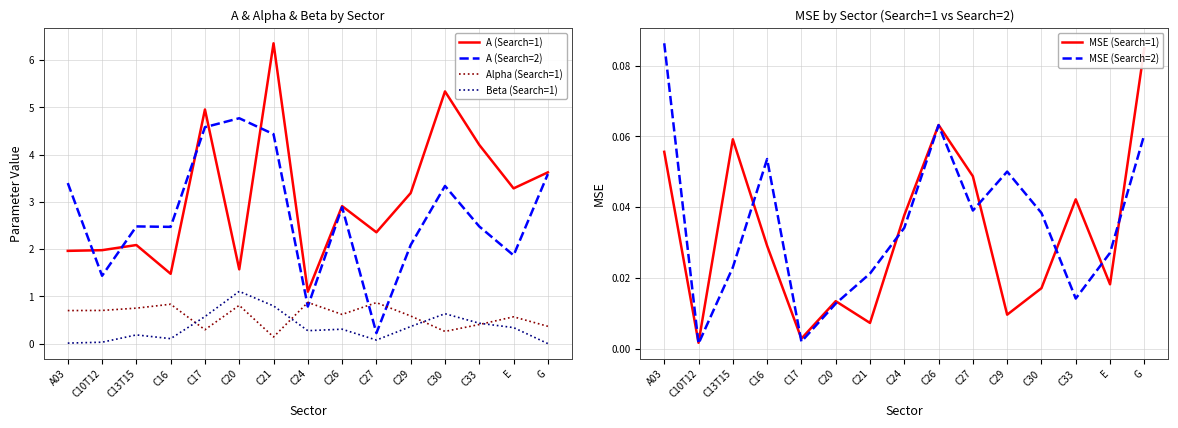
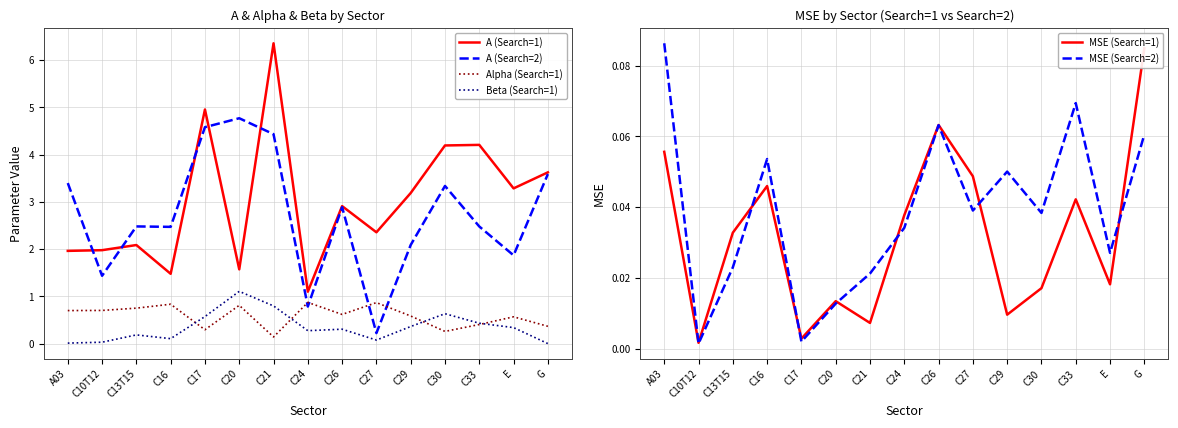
A & Alpha & Beta by Sector, A (Search=1), C30: 5.3 -> 4.2
MSE by Sector (Search=1 vs Search=2), MSE (Search=1), C13T15: 0.059 -> 0.033
MSE by Sector (Search=1 vs Search=2), MSE (Search=1), C16: 0.029 -> 0.046
MSE by Sector (Search=1 vs Search=2), MSE (Search=2), C33: 0.014 -> 0.069
